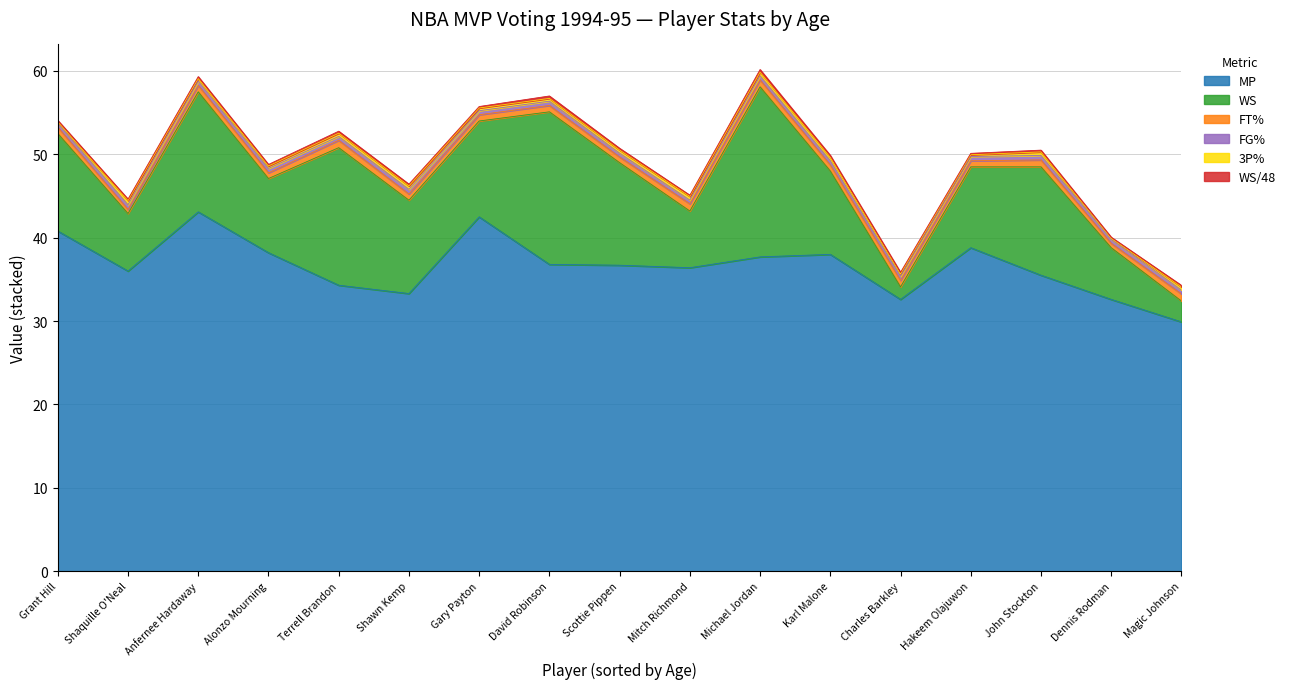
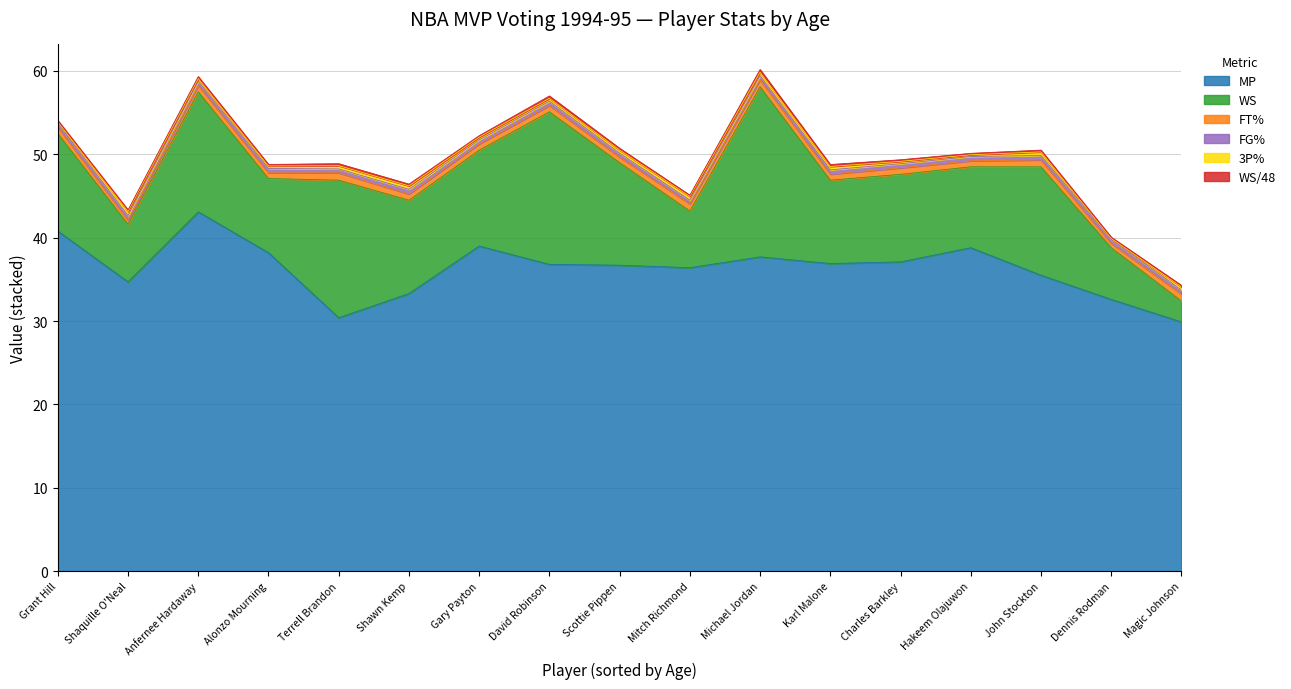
MP, Shaquille O'Neal: 36 -> 35
MP, Terrell Brandon: 34 -> 30
MP, Gary Payton: 43 -> 39
MP, Karl Malone: 38 -> 37
MP, Charles Barkley: 33 -> 37
WS, Charles Barkley: 2 -> 11
